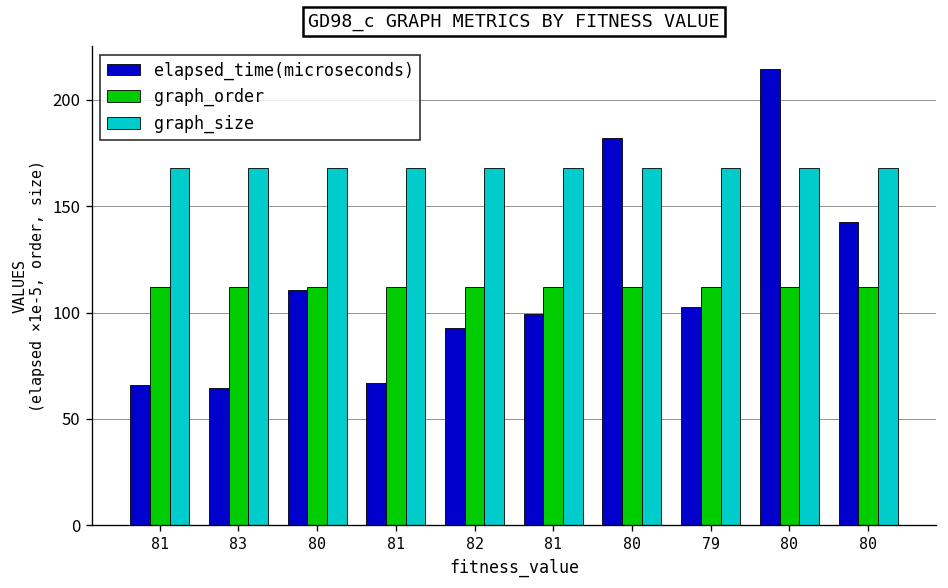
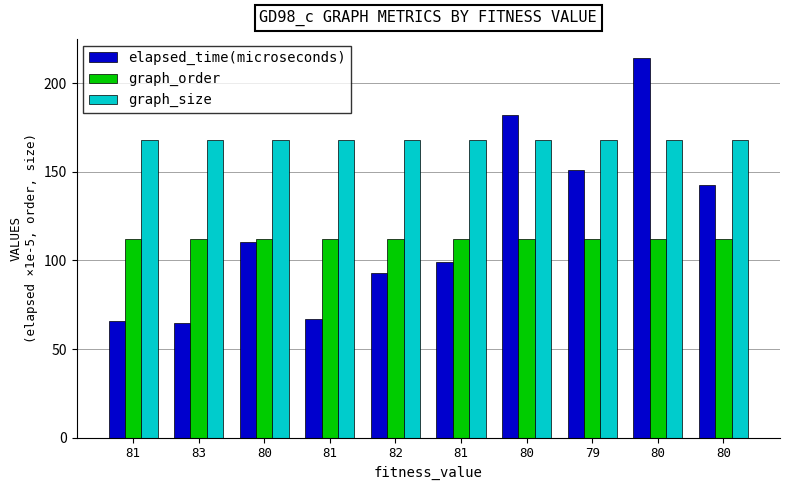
elapsed_time(microseconds), 79: 103 -> 151
